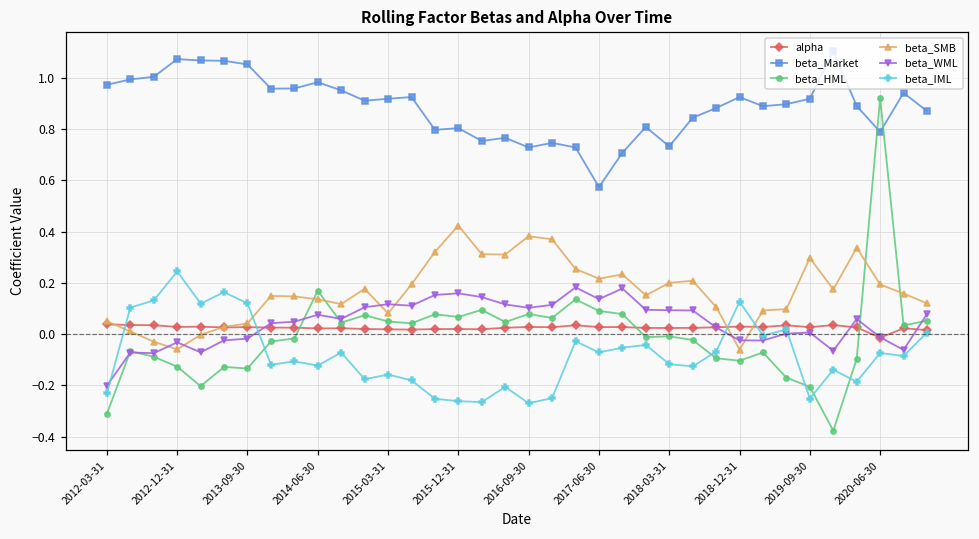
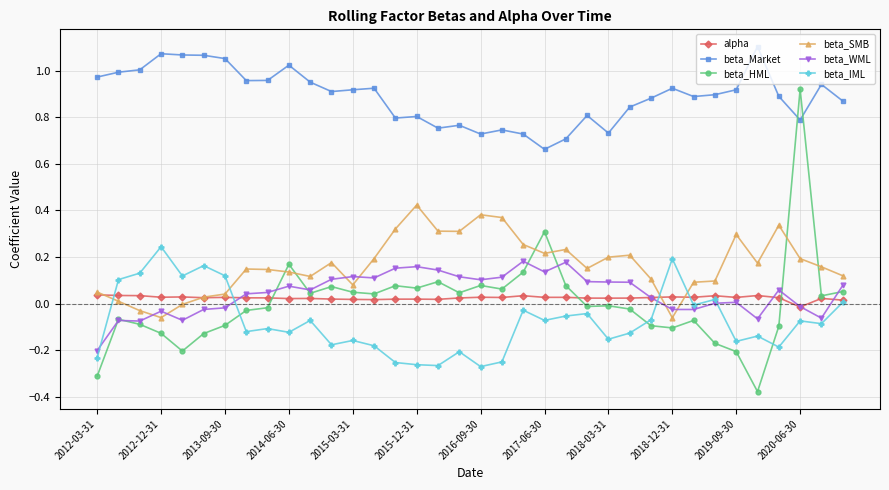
beta_HML, 2013-09-30: -0.13 -> -0.09
beta_Market, 2014-06-30: 0.98 -> 1.02
beta_Market, 2017-06-30: 0.57 -> 0.66
beta_HML, 2017-06-30: 0.09 -> 0.31
beta_IML, 2018-03-31: -0.12 -> -0.15
beta_IML, 2018-12-31: 0.13 -> 0.19
beta_IML, 2019-09-30: -0.25 -> -0.16
